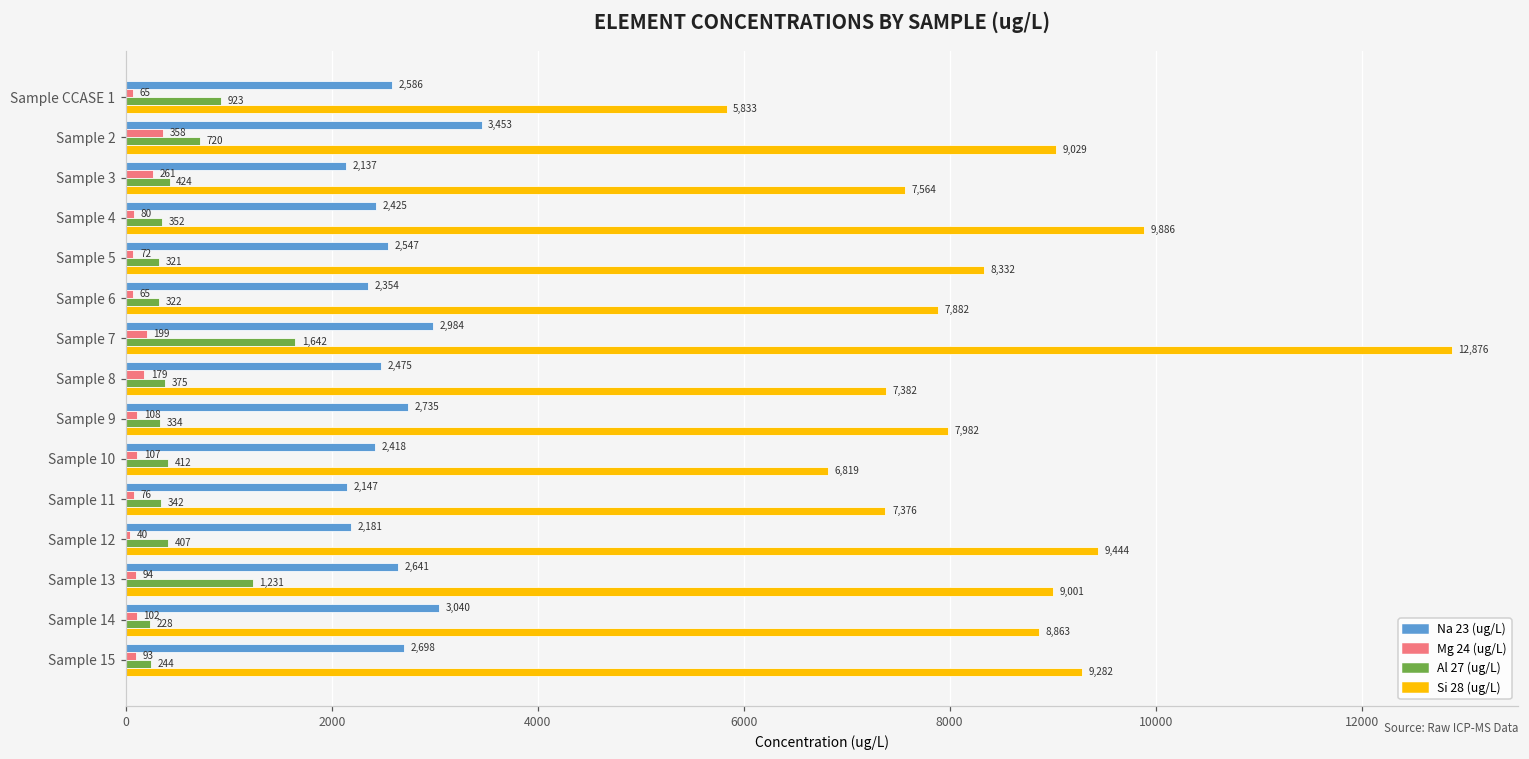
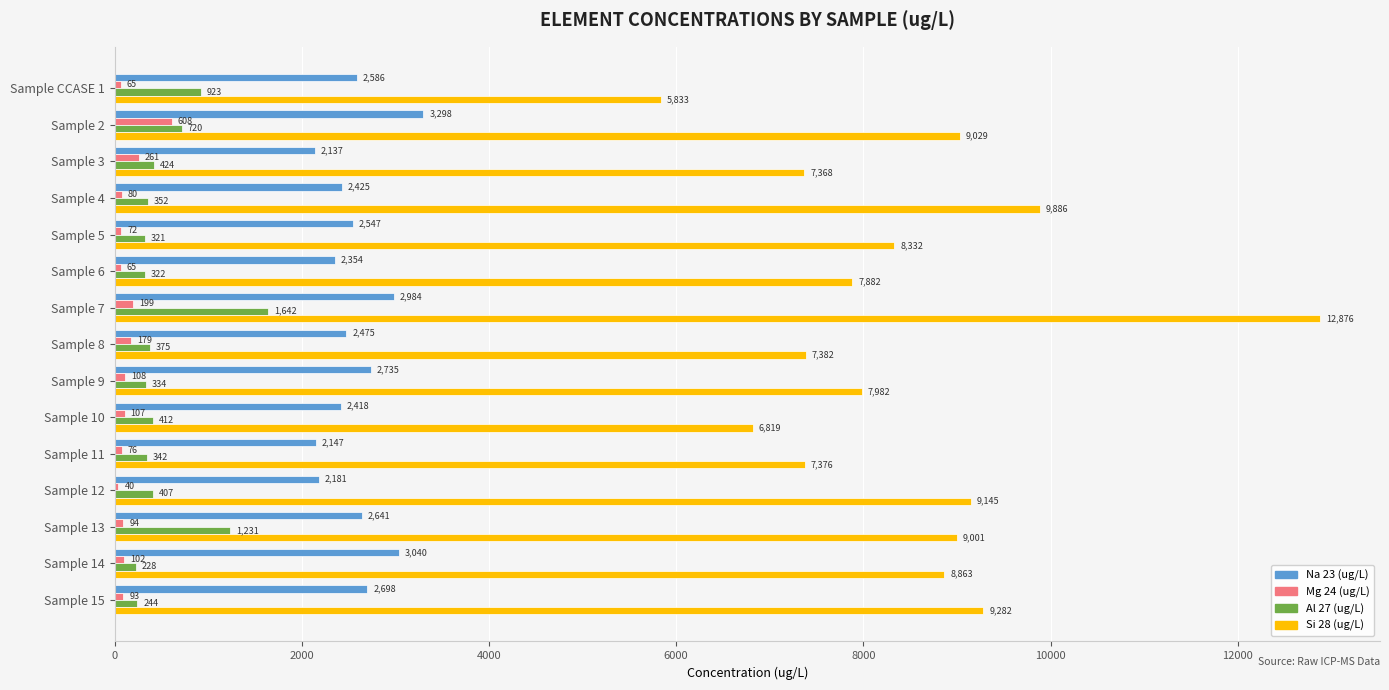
Na 23 (ug/L), Sample 2: 3,453 -> 3,298
Mg 24 (ug/L), Sample 2: 358 -> 608
Si 28 (ug/L), Sample 3: 7,564 -> 7,368
Si 28 (ug/L), Sample 12: 9,444 -> 9,145
